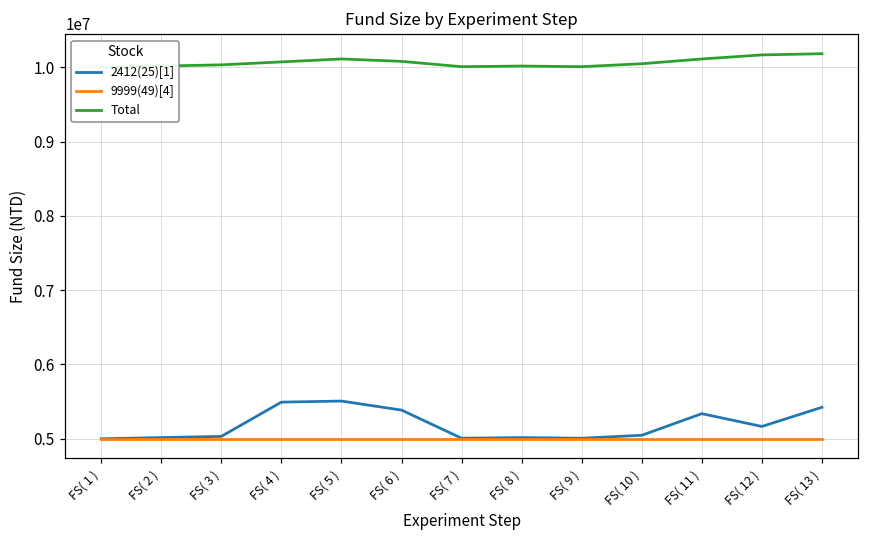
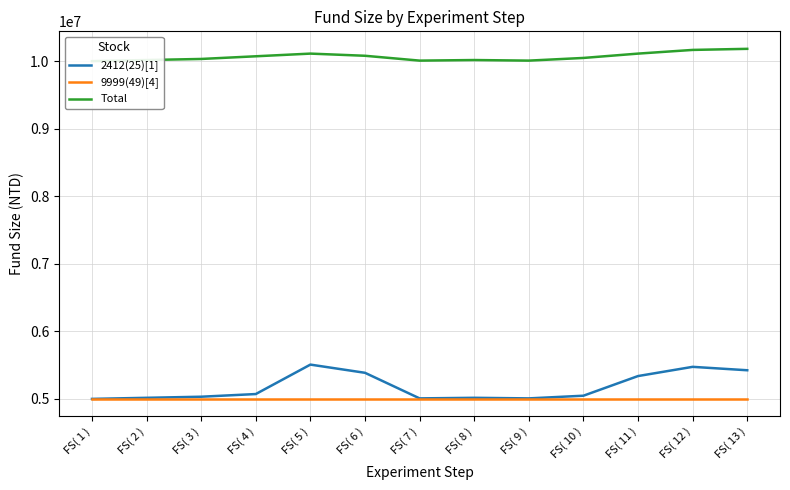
2412(25)[1], FS( 4 ): 5500000 -> 5100000
2412(25)[1], FS( 12 ): 5200000 -> 5500000
